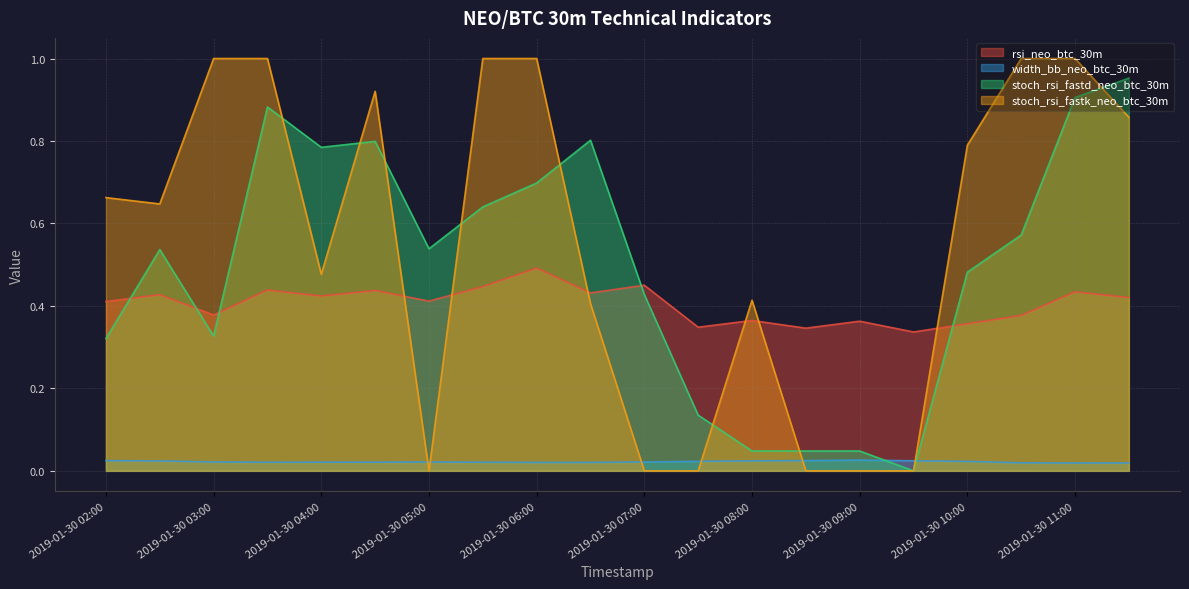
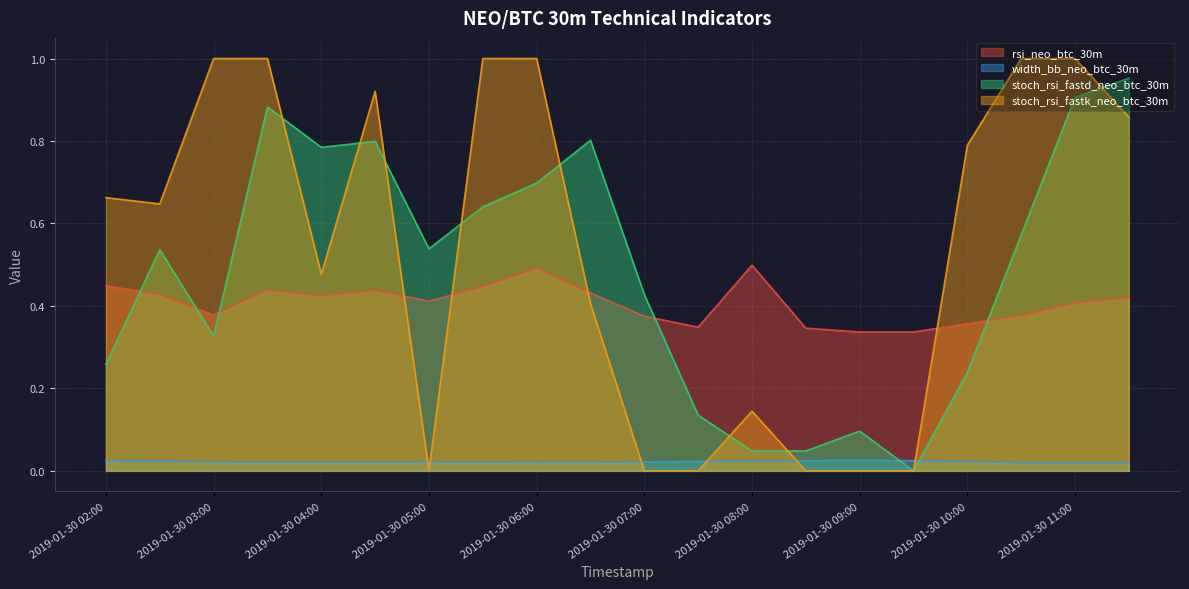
rsi_neo_btc_30m, 2019-01-30 02:00: 0.41 -> 0.45
stoch_rsi_fastd_neo_btc_30m, 2019-01-30 02:00: 0.32 -> 0.26
rsi_neo_btc_30m, 2019-01-30 07:00: 0.45 -> 0.38
rsi_neo_btc_30m, 2019-01-30 08:00: 0.36 -> 0.50
stoch_rsi_fastk_neo_btc_30m, 2019-01-30 08:00: 0.41 -> 0.14
rsi_neo_btc_30m, 2019-01-30 09:00: 0.36 -> 0.34
stoch_rsi_fastd_neo_btc_30m, 2019-01-30 09:00: 0.05 -> 0.10
stoch_rsi_fastd_neo_btc_30m, 2019-01-30 10:00: 0.48 -> 0.24
rsi_neo_btc_30m, 2019-01-30 11:00: 0.43 -> 0.41
